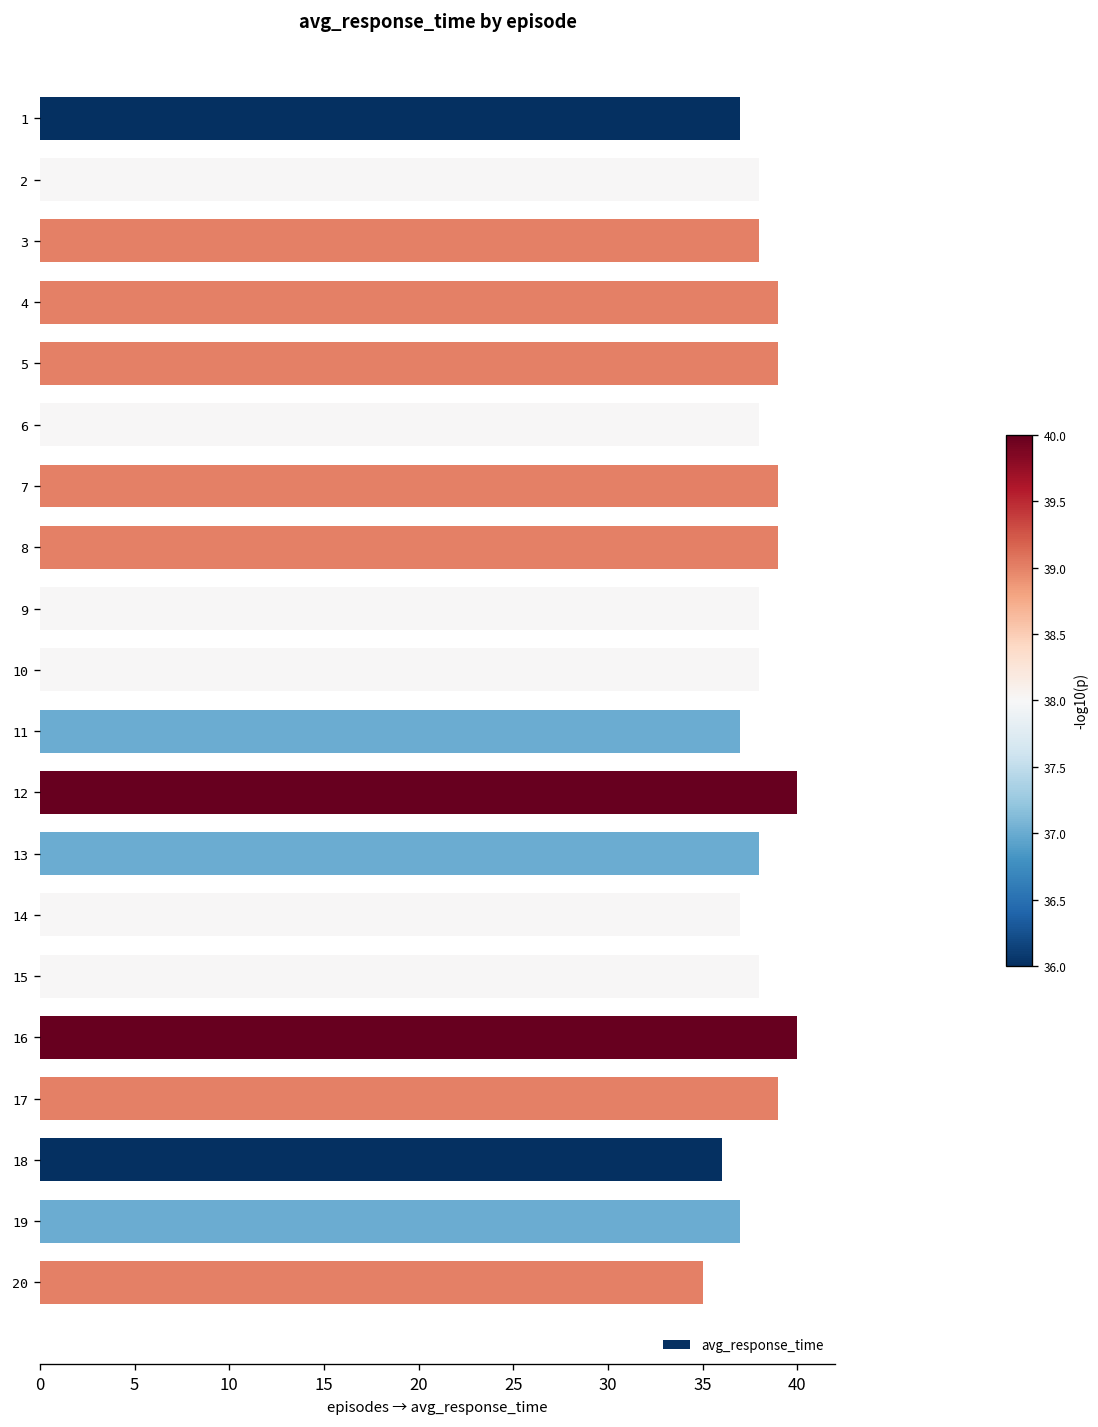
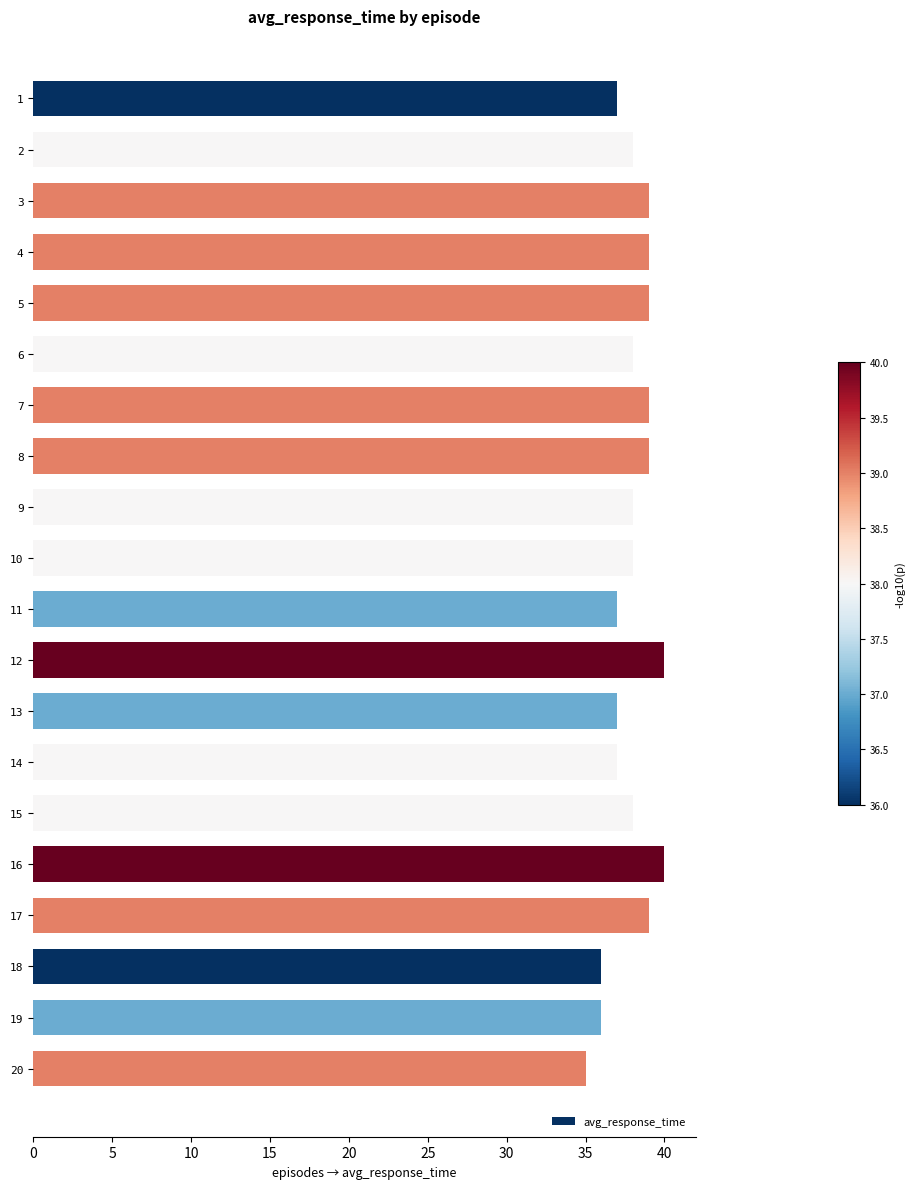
3: 38 -> 39
13: 38 -> 37
19: 37 -> 36
